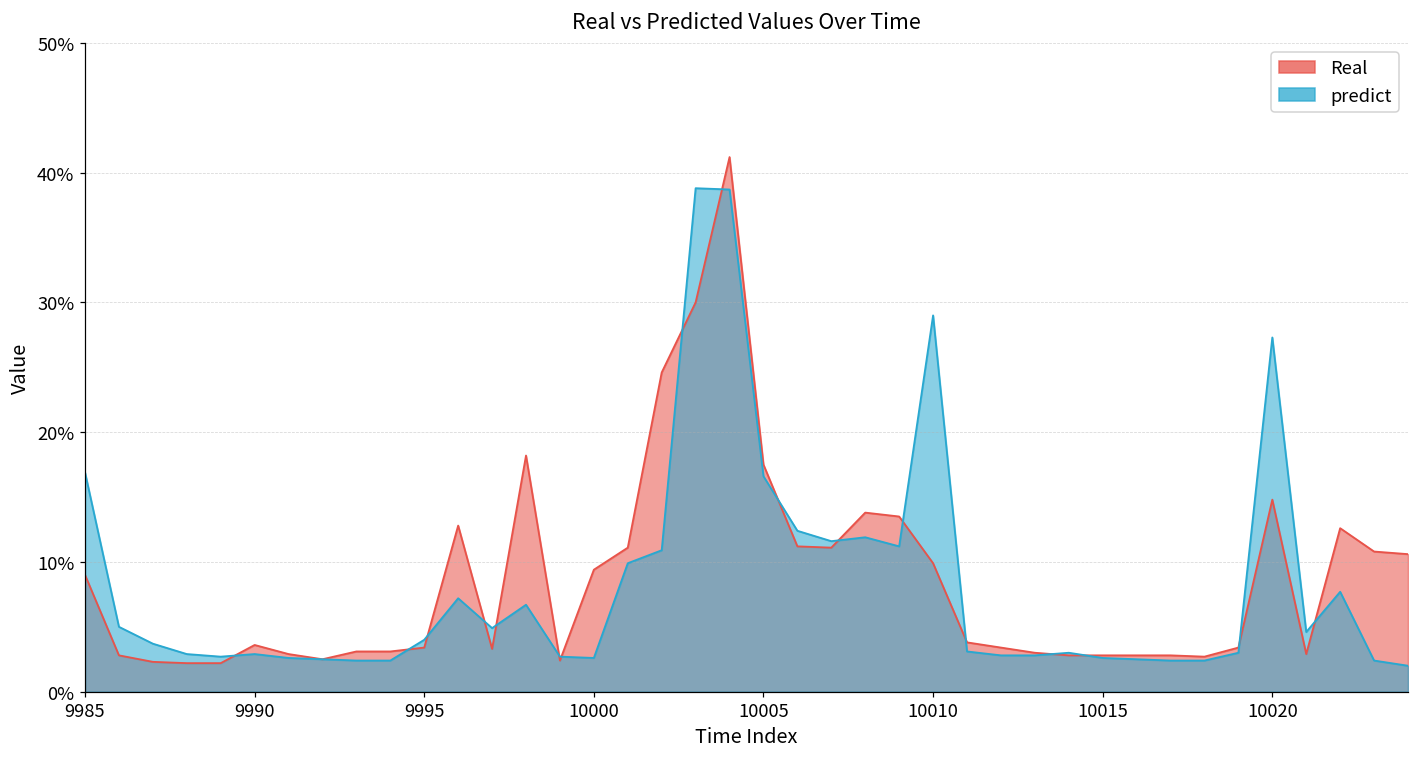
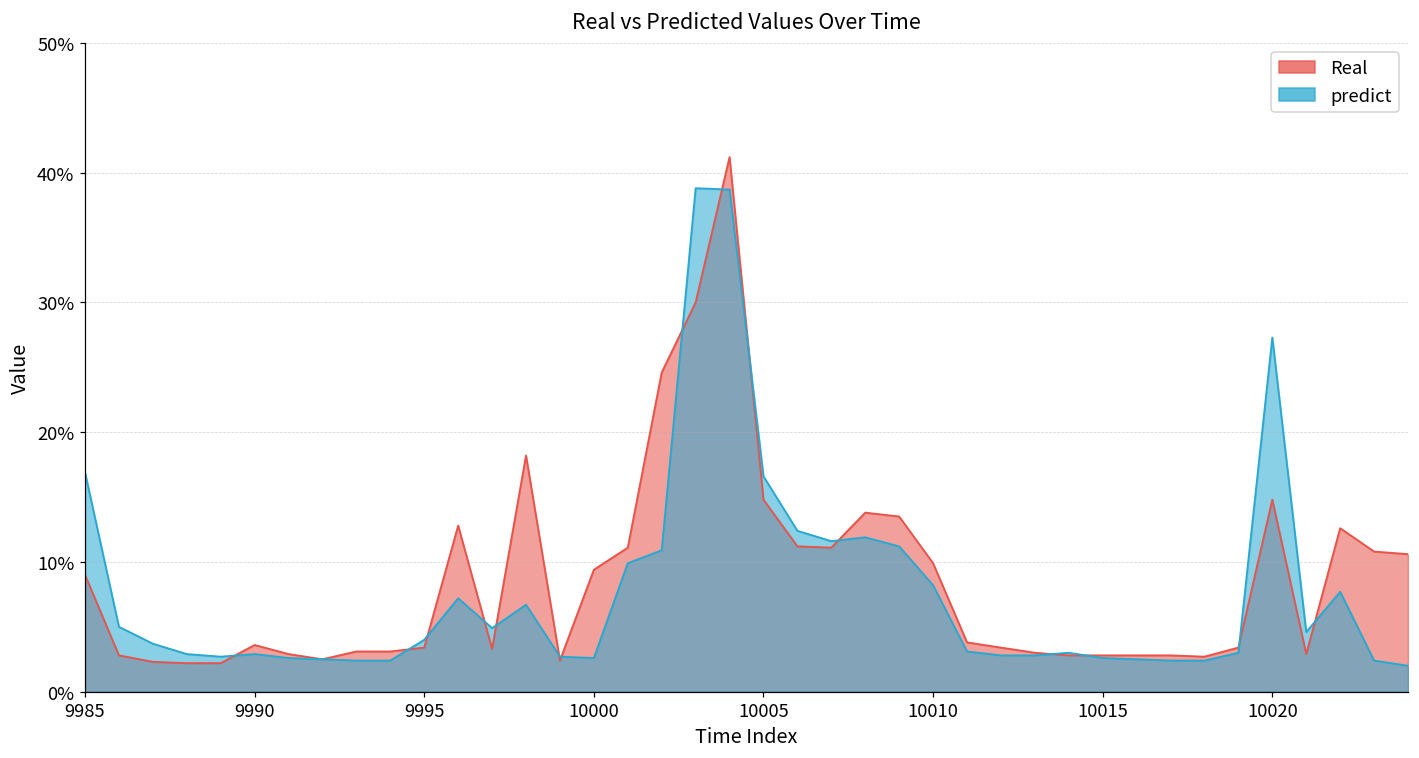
Real, 10005: 17.5% -> 14.8%
predict, 10010: 29.0% -> 8.2%
